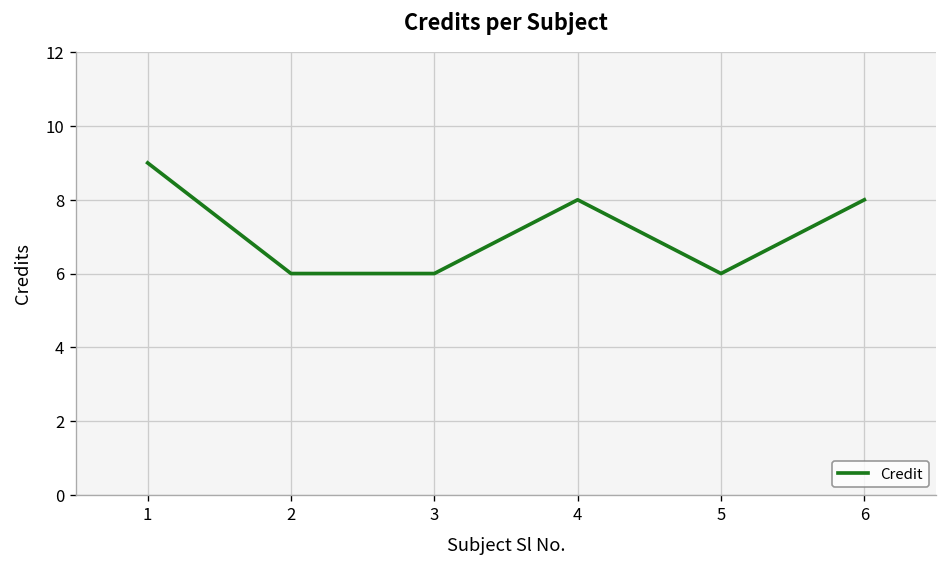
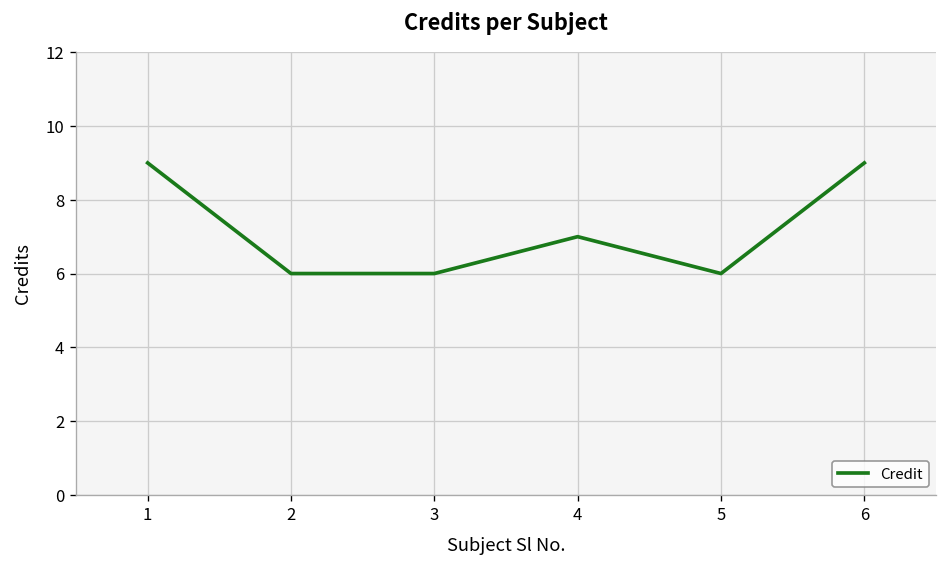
4: 8 -> 7
6: 8 -> 9
